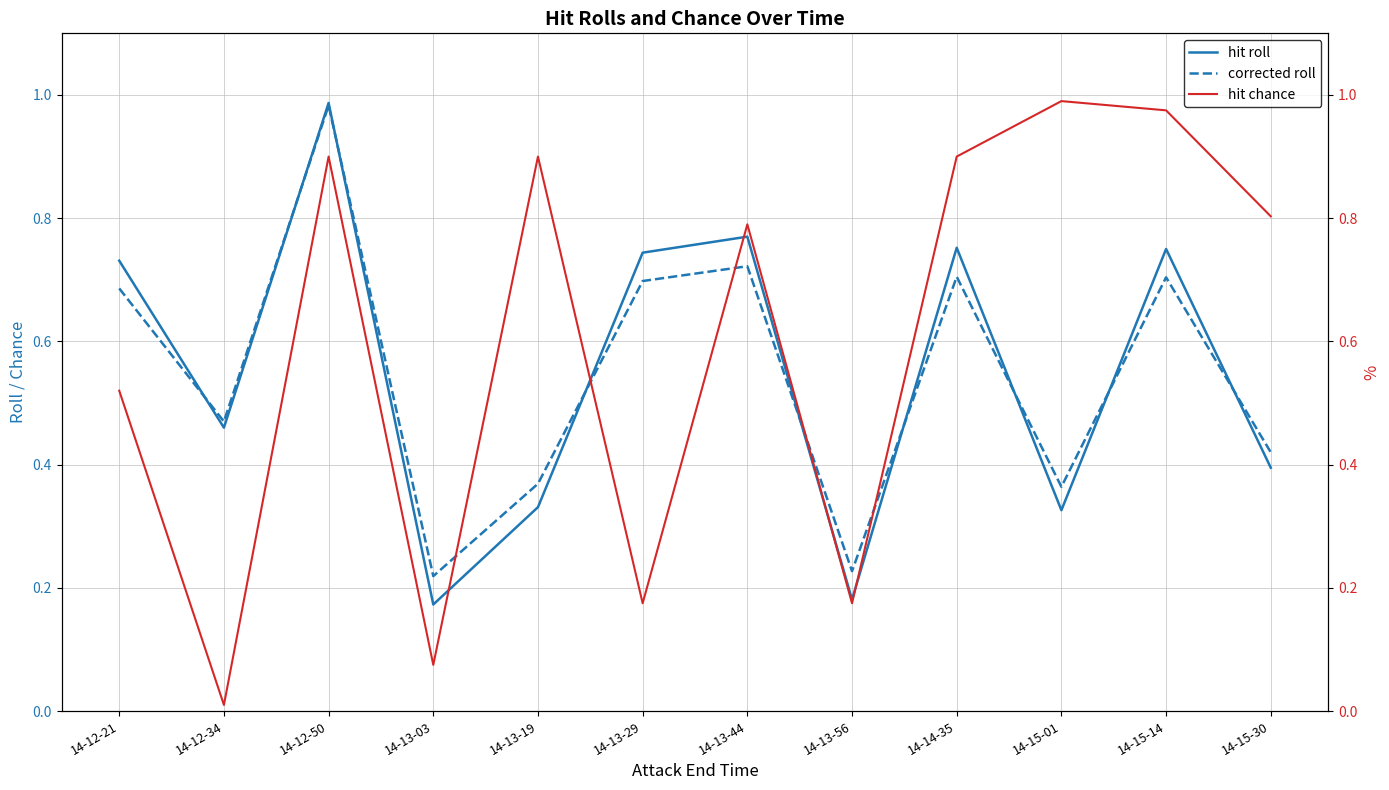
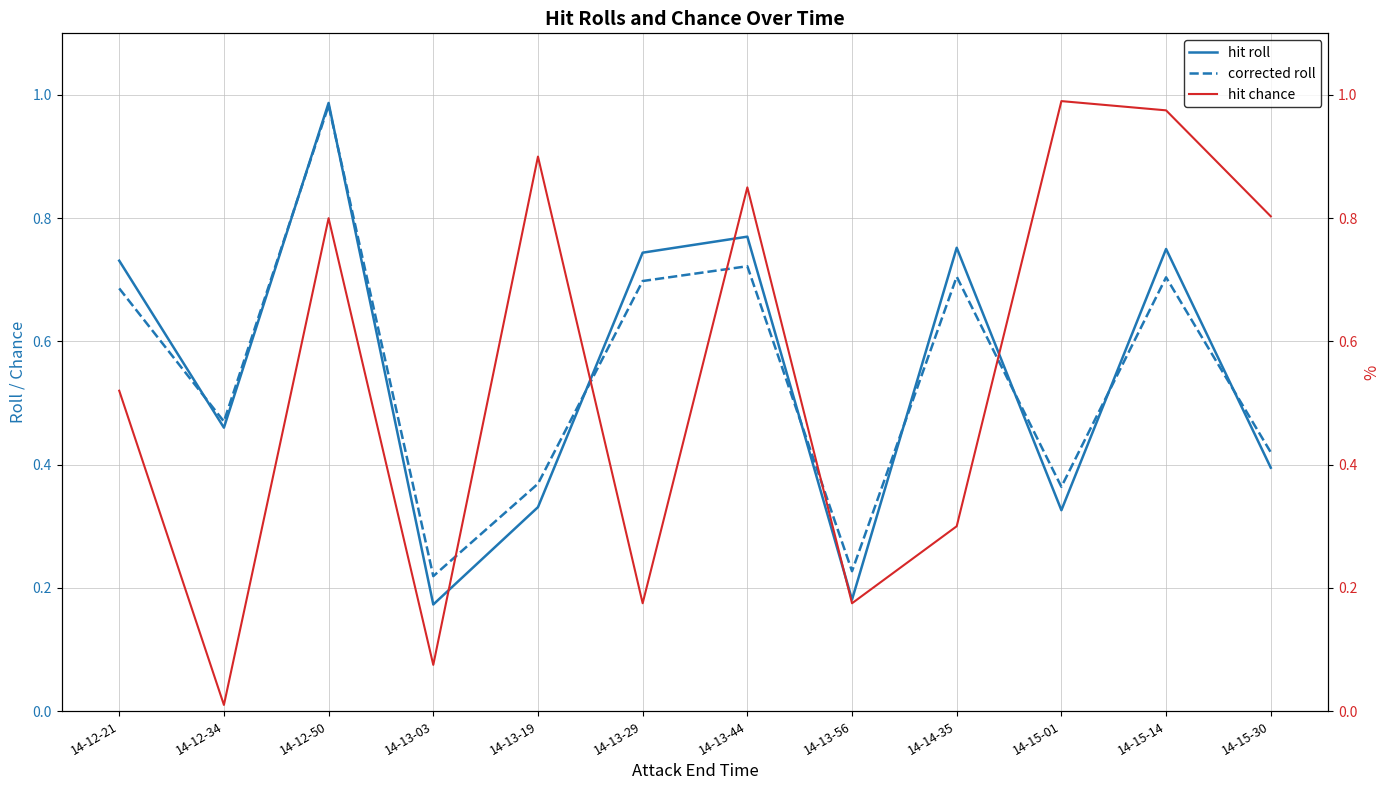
hit chance, 14-12-50: 0.9 -> 0.8
hit chance, 14-13-44: 0.79 -> 0.85
hit chance, 14-14-35: 0.9 -> 0.3
